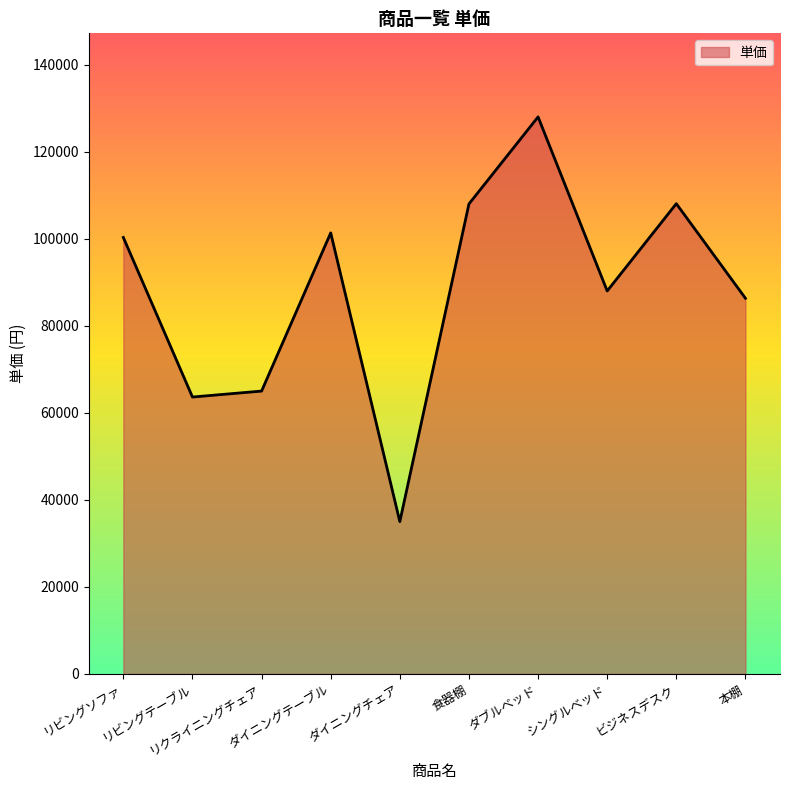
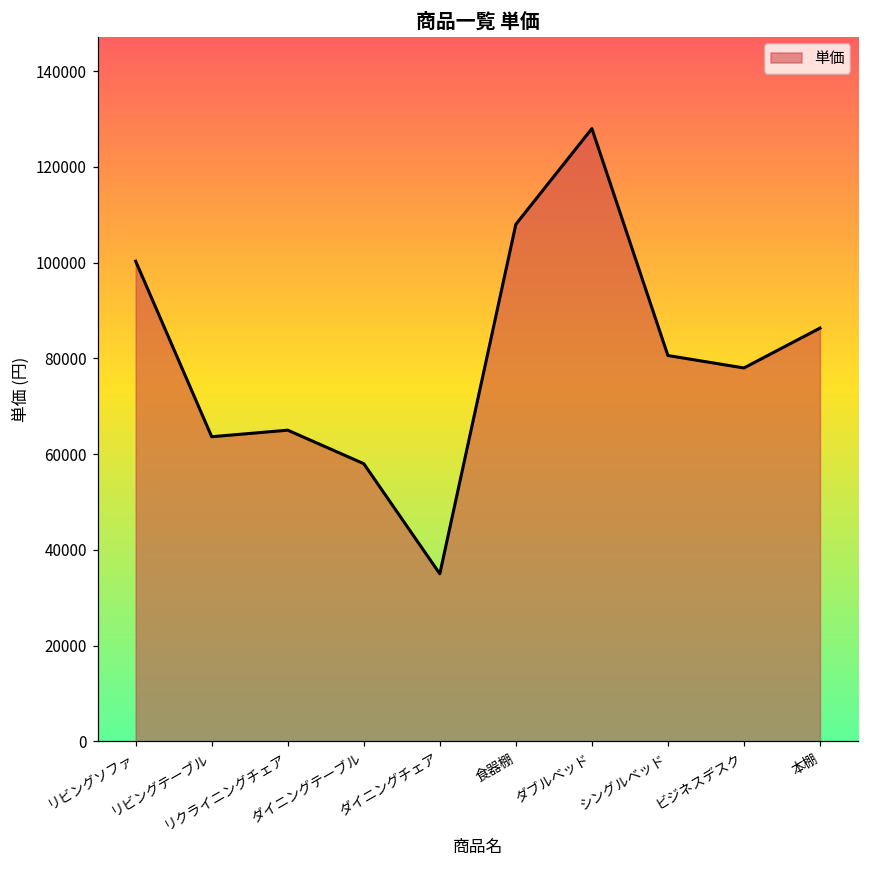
ダイニングテーブル: 101000 -> 58000
シングルベッド: 88000 -> 81000
ビジネスデスク: 108000 -> 78000
